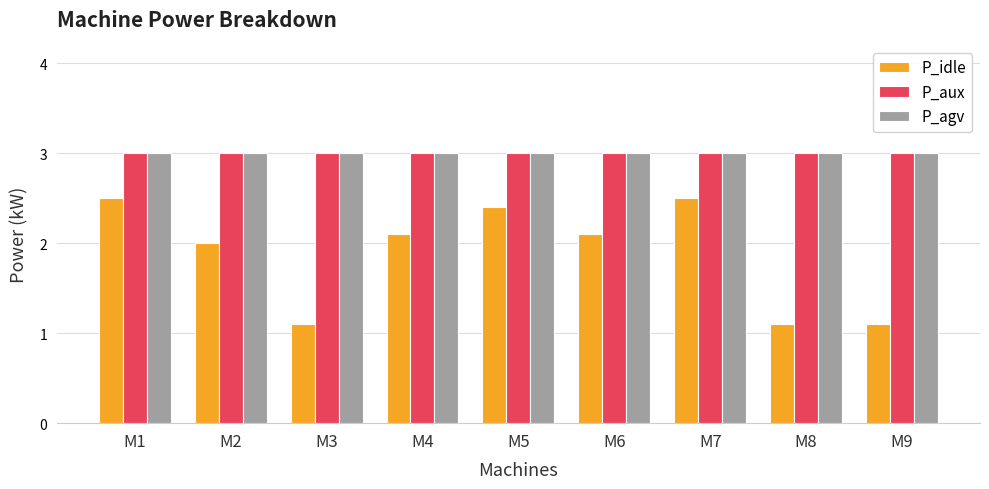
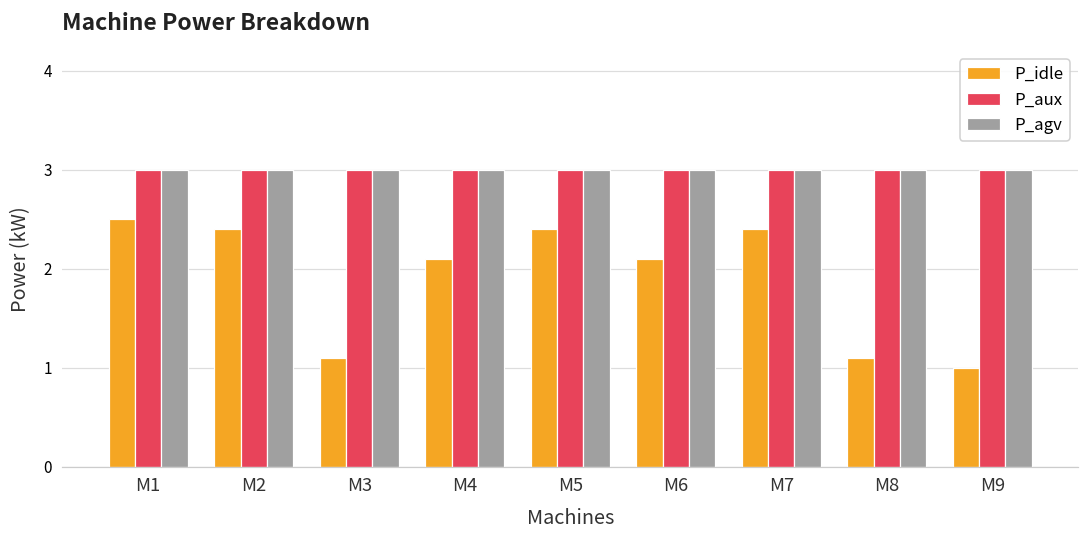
P_idle, M2: 2.0 -> 2.4
P_idle, M7: 2.5 -> 2.4
P_idle, M9: 1.1 -> 1.0
